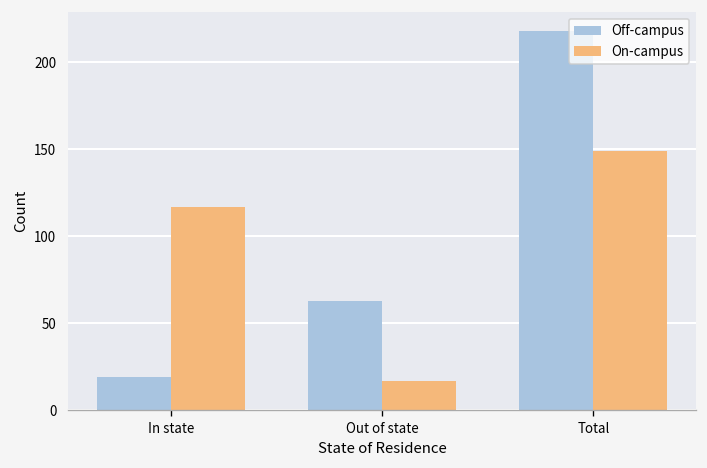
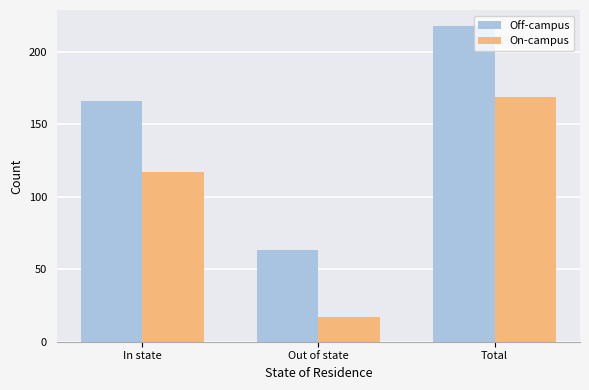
Off-campus, In state: 19 -> 166
On-campus, Total: 149 -> 169
